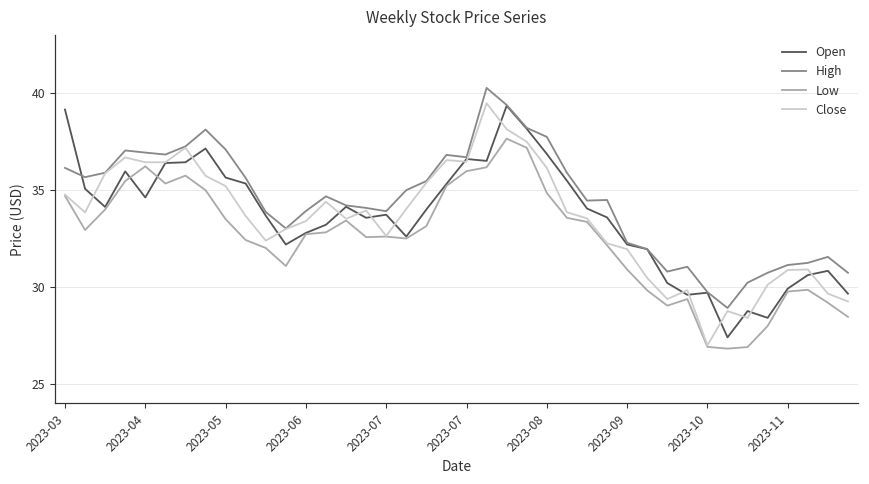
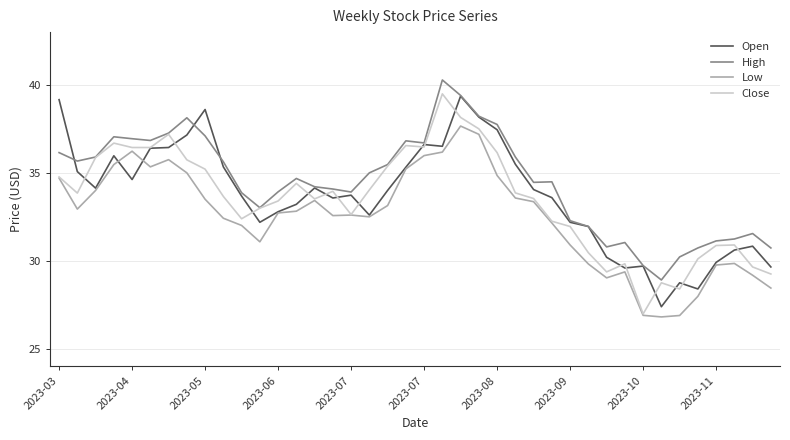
Open, 2023-05: 35.7 -> 38.6
Open, 2023-08: 36.9 -> 37.5
